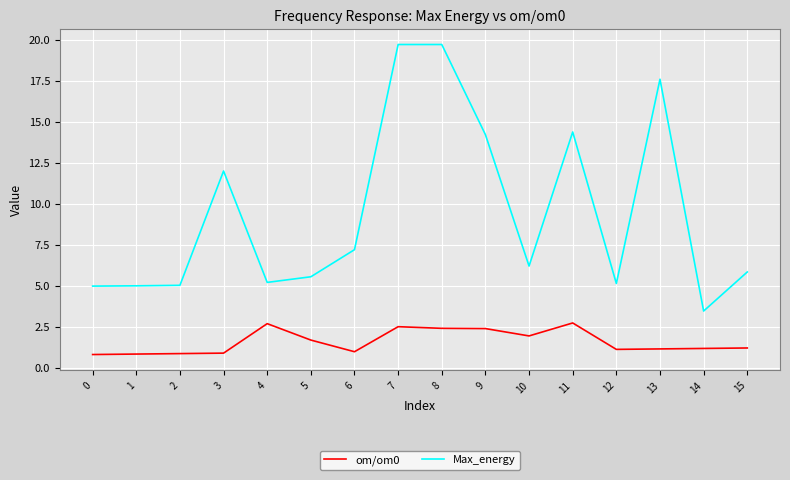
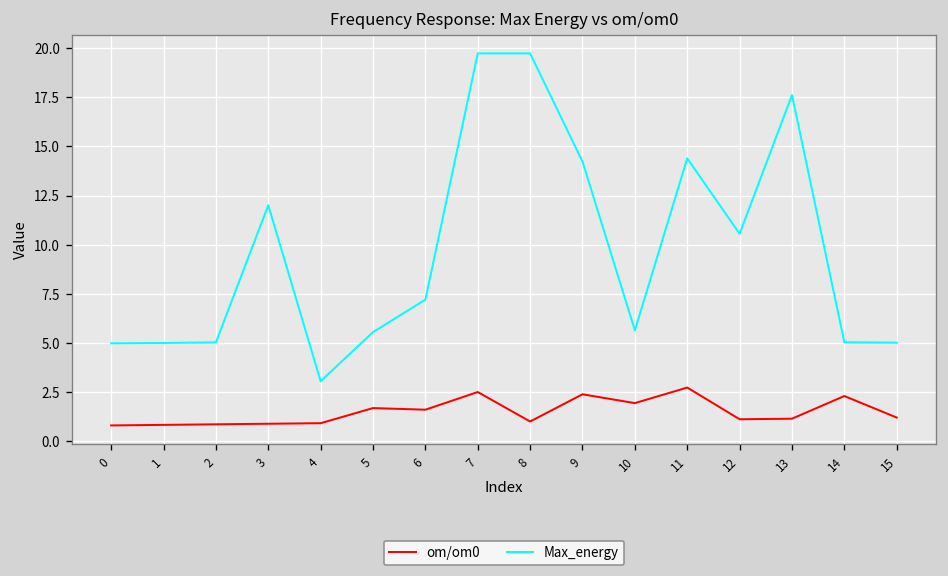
om/om0, 4: 2.7 -> 0.9
Max_energy, 4: 5.2 -> 3.0
om/om0, 6: 1.0 -> 1.6
om/om0, 8: 2.4 -> 1.0
Max_energy, 10: 6.2 -> 5.6
Max_energy, 12: 5.1 -> 10.6
om/om0, 14: 1.2 -> 2.3
Max_energy, 14: 3.5 -> 5.0
Max_energy, 15: 5.8 -> 5.0
